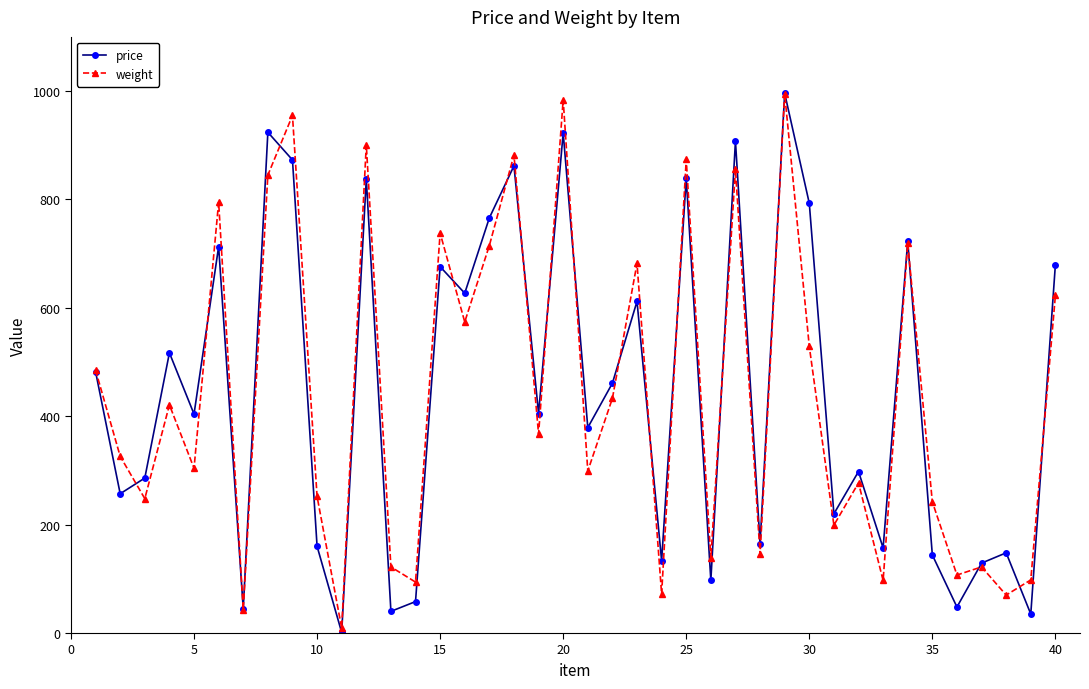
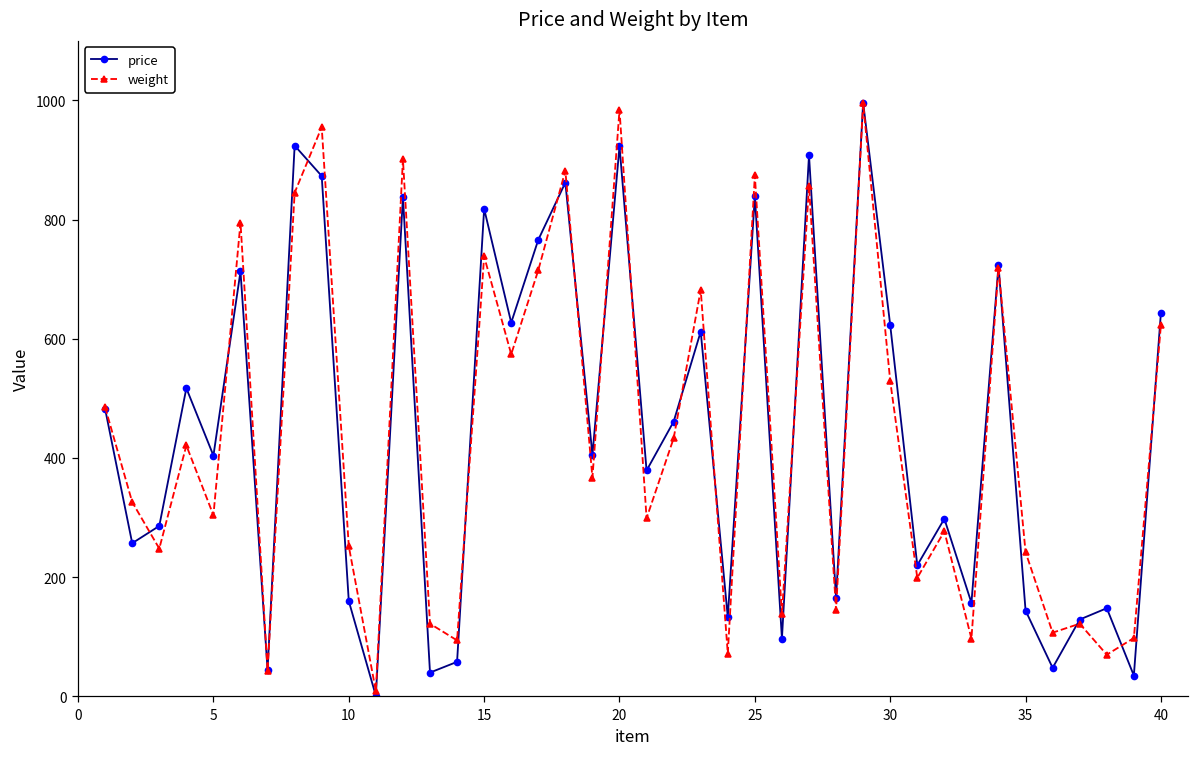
price, 15: 680 -> 820
price, 30: 790 -> 620
price, 40: 680 -> 640
